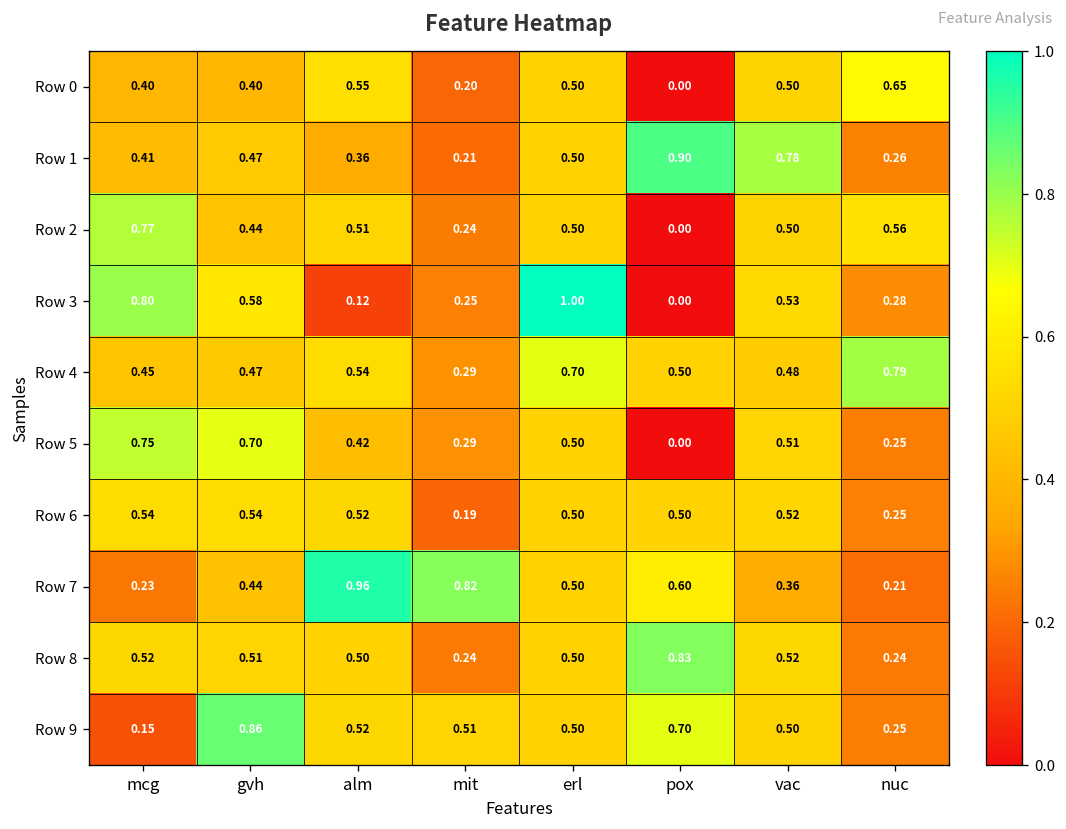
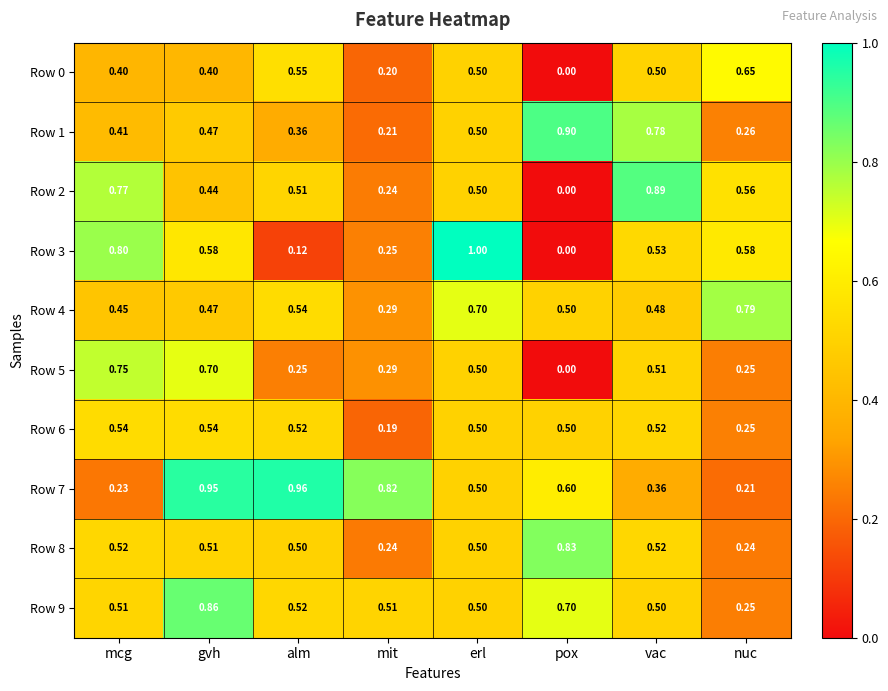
Row 2, vac: 0.50 -> 0.89
Row 3, nuc: 0.28 -> 0.58
Row 5, alm: 0.42 -> 0.25
Row 7, gvh: 0.44 -> 0.95
Row 9, mcg: 0.15 -> 0.51
